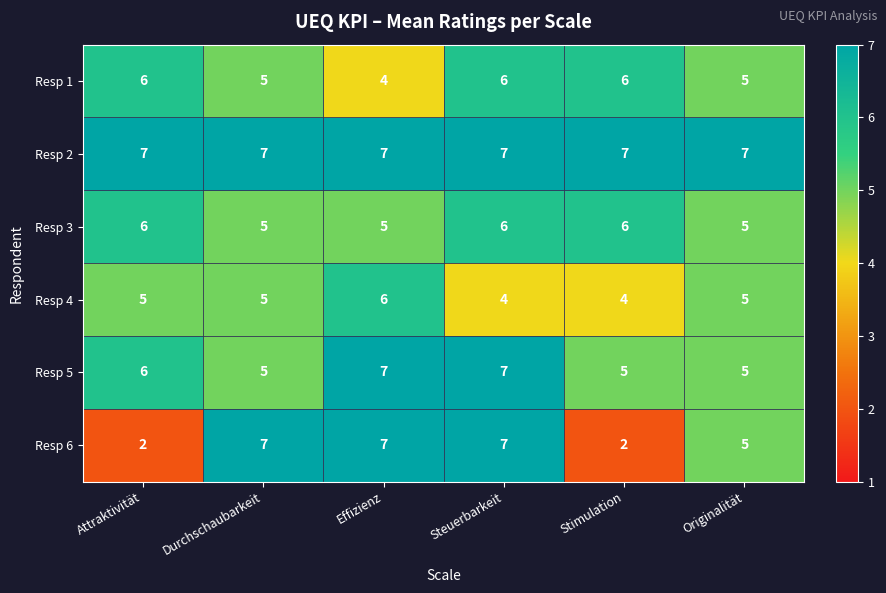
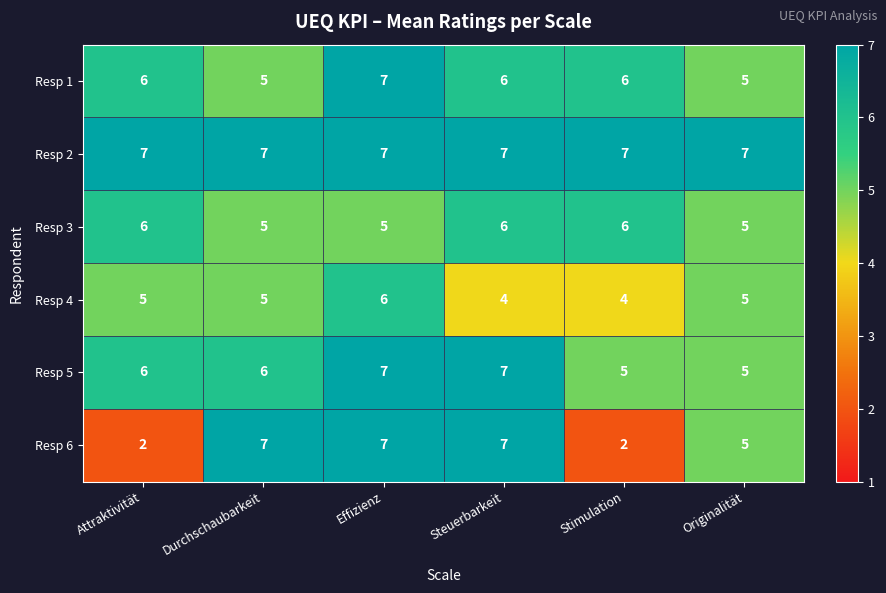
Resp 1, Effizienz: 4 -> 7
Resp 5, Durchschaubarkeit: 5 -> 6
